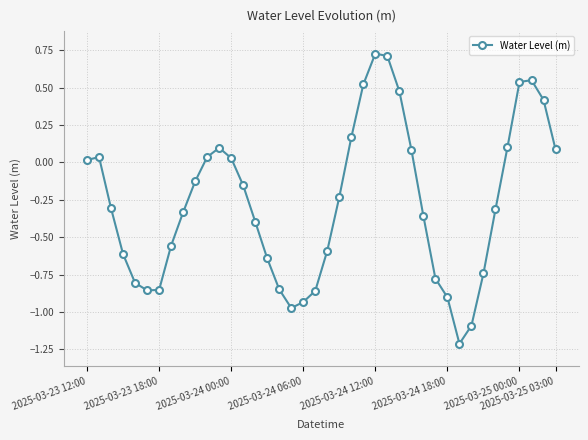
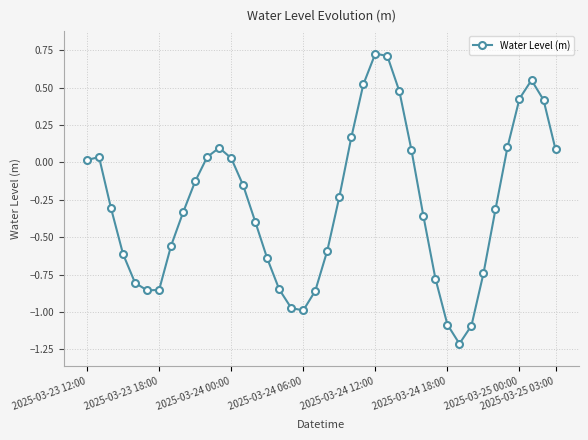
2025-03-24 06:00: -0.93 -> -0.99
2025-03-24 18:00: -0.90 -> -1.08
2025-03-25 00:00: 0.54 -> 0.43
